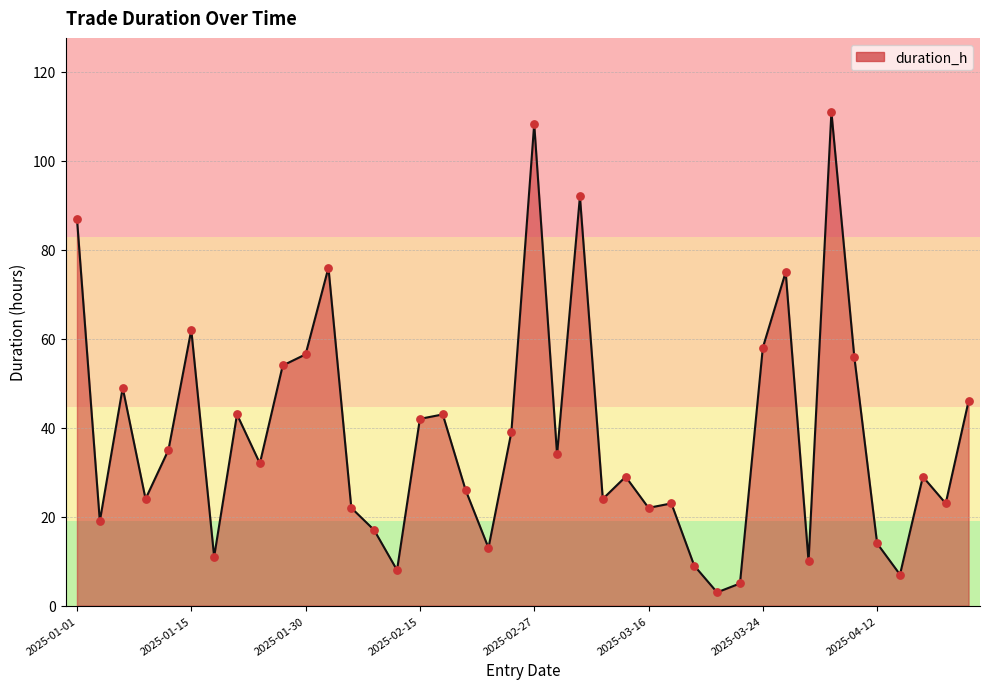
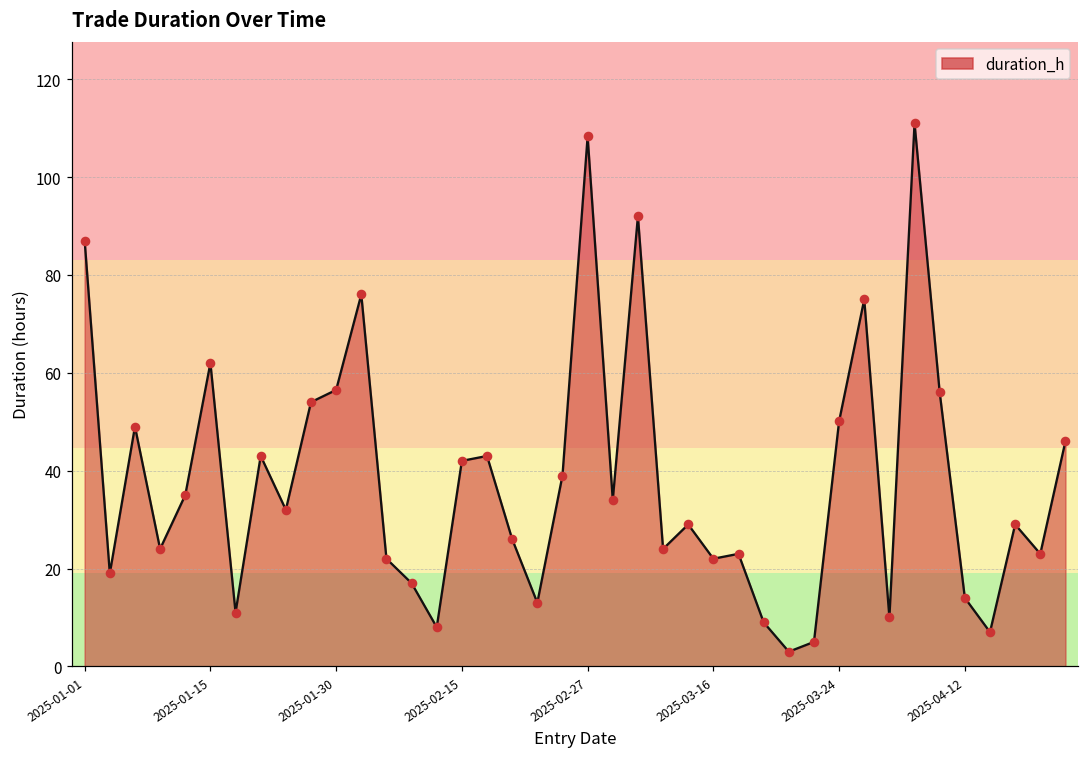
2025-03-24: 58 -> 50
